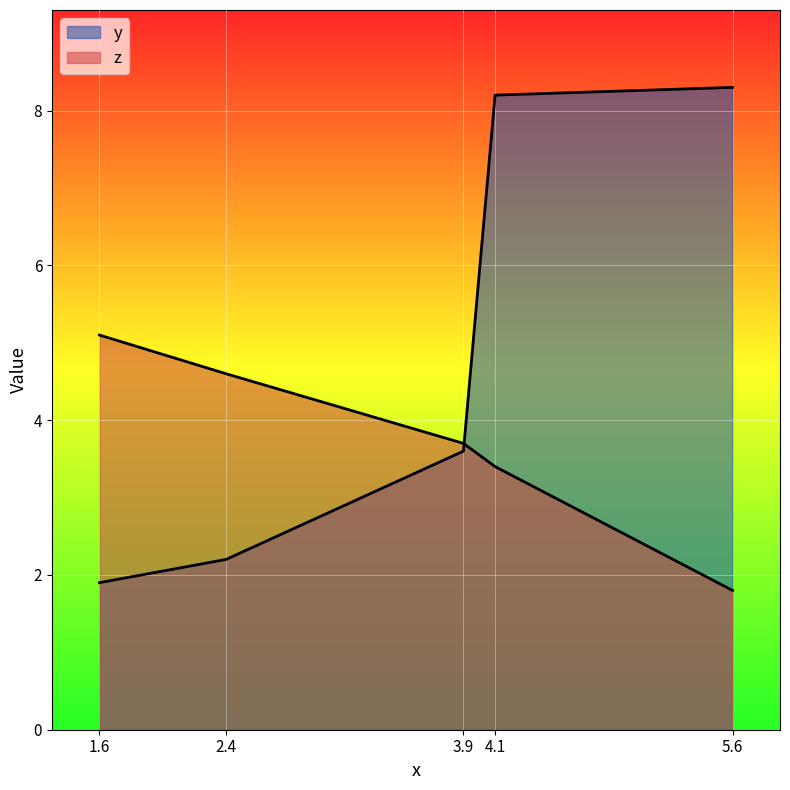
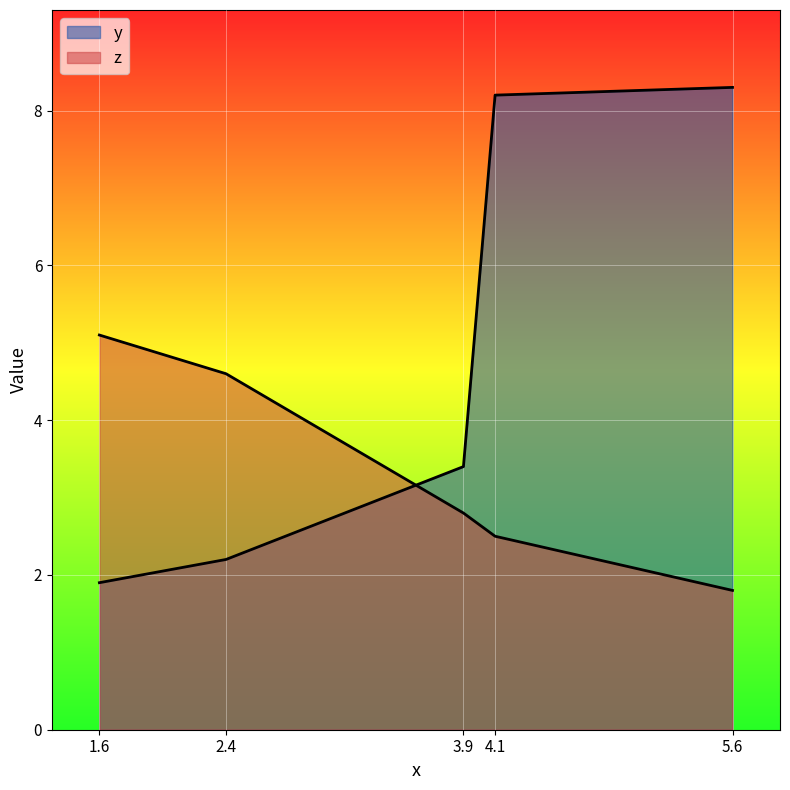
y, 3.9: 3.6 -> 3.4
z, 3.9: 3.7 -> 2.8
z, 4.1: 3.4 -> 2.5
